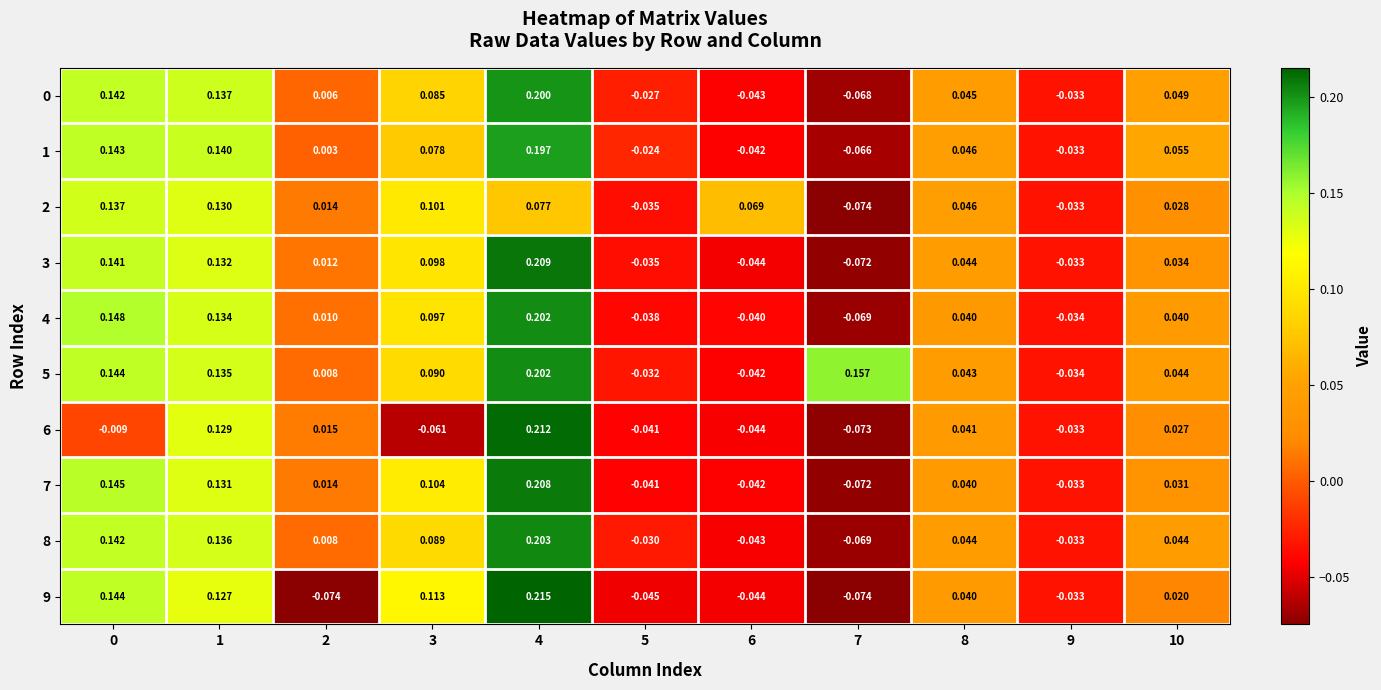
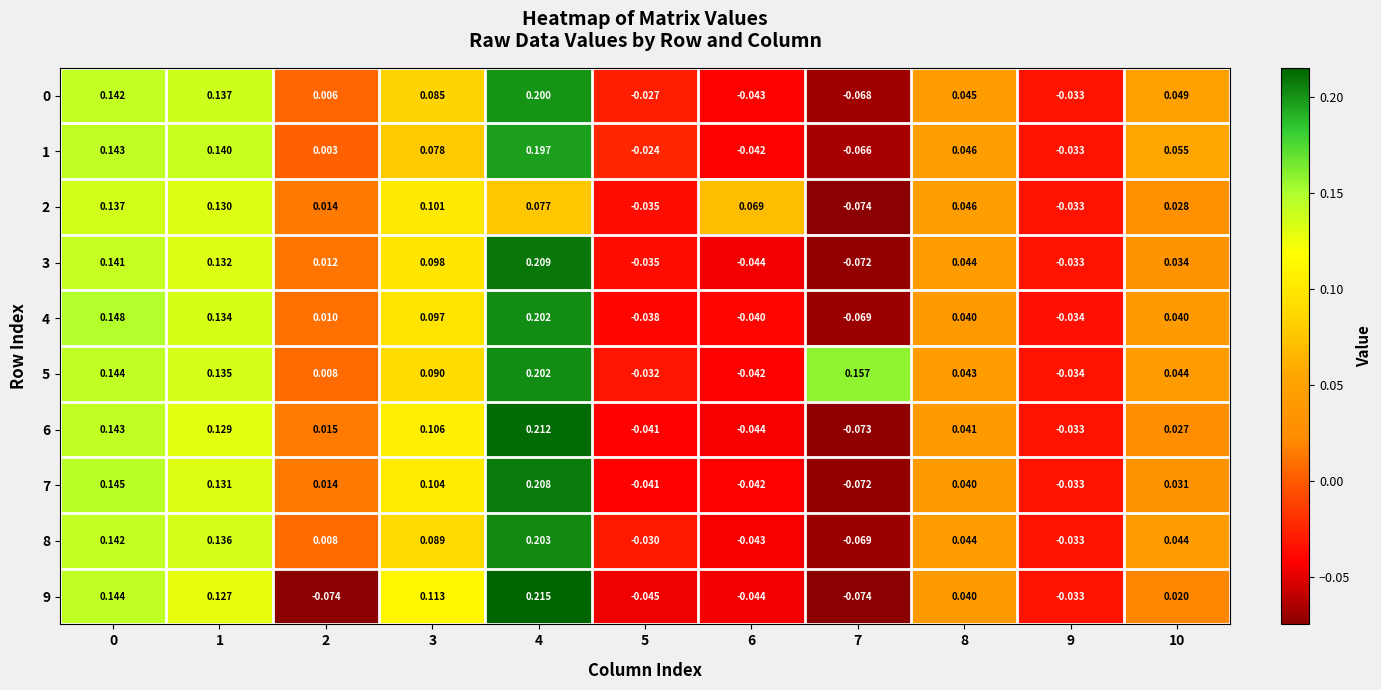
6, 0: -0.009 -> 0.143
6, 3: -0.061 -> 0.106
